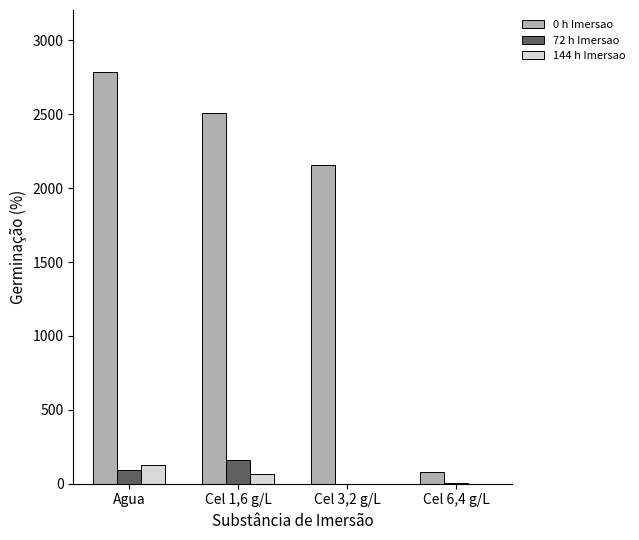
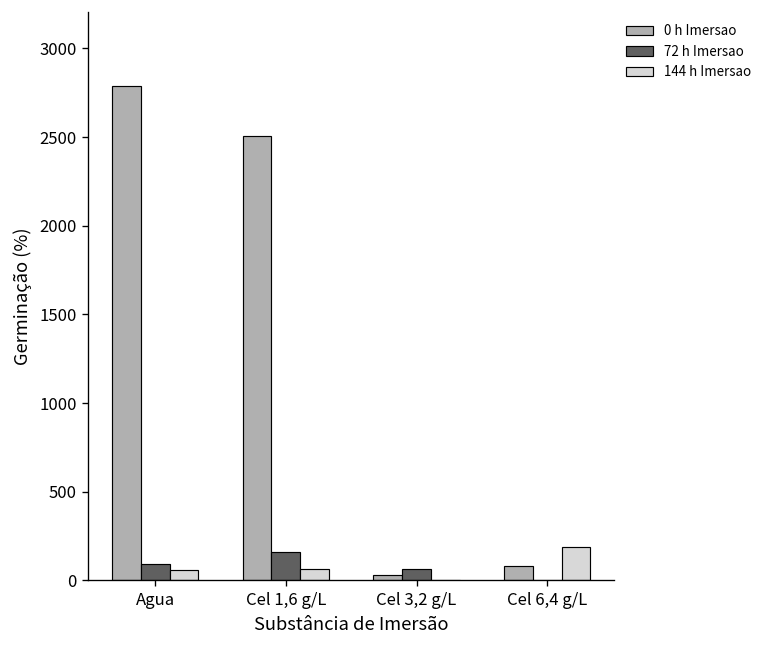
144 h Imersao, Agua: 130 -> 60
0 h Imersao, Cel 3,2 g/L: 2160 -> 30
72 h Imersao, Cel 3,2 g/L: 0 -> 70
144 h Imersao, Cel 6,4 g/L: 0 -> 190
